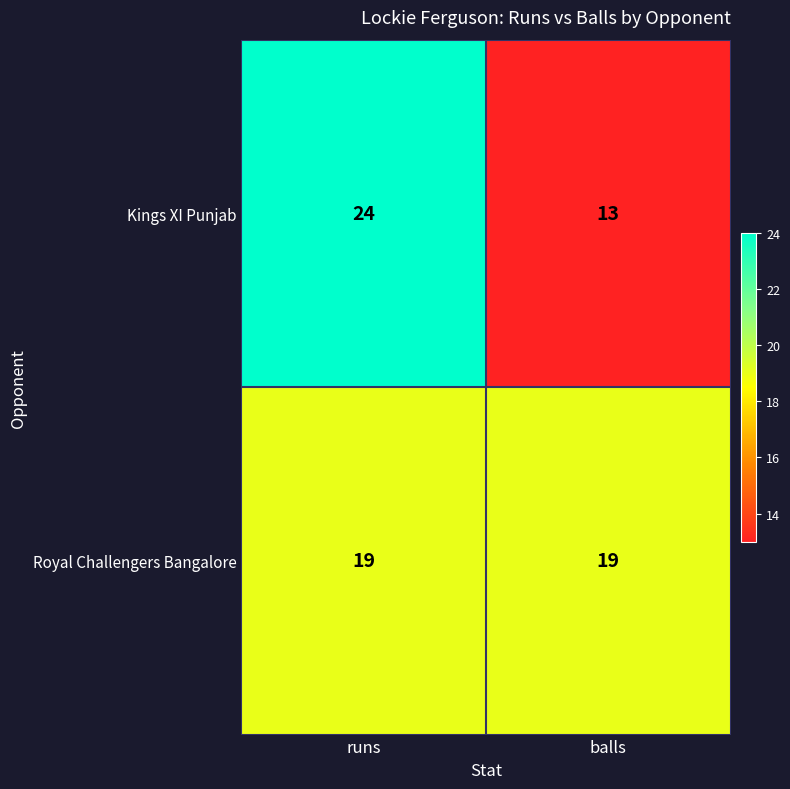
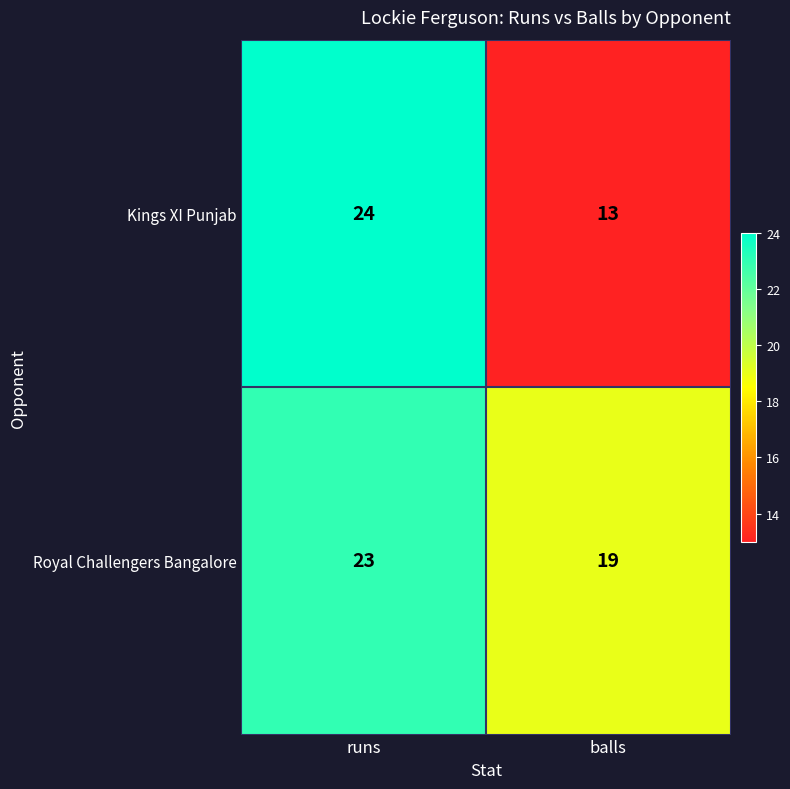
Royal Challengers Bangalore, runs: 19 -> 23
